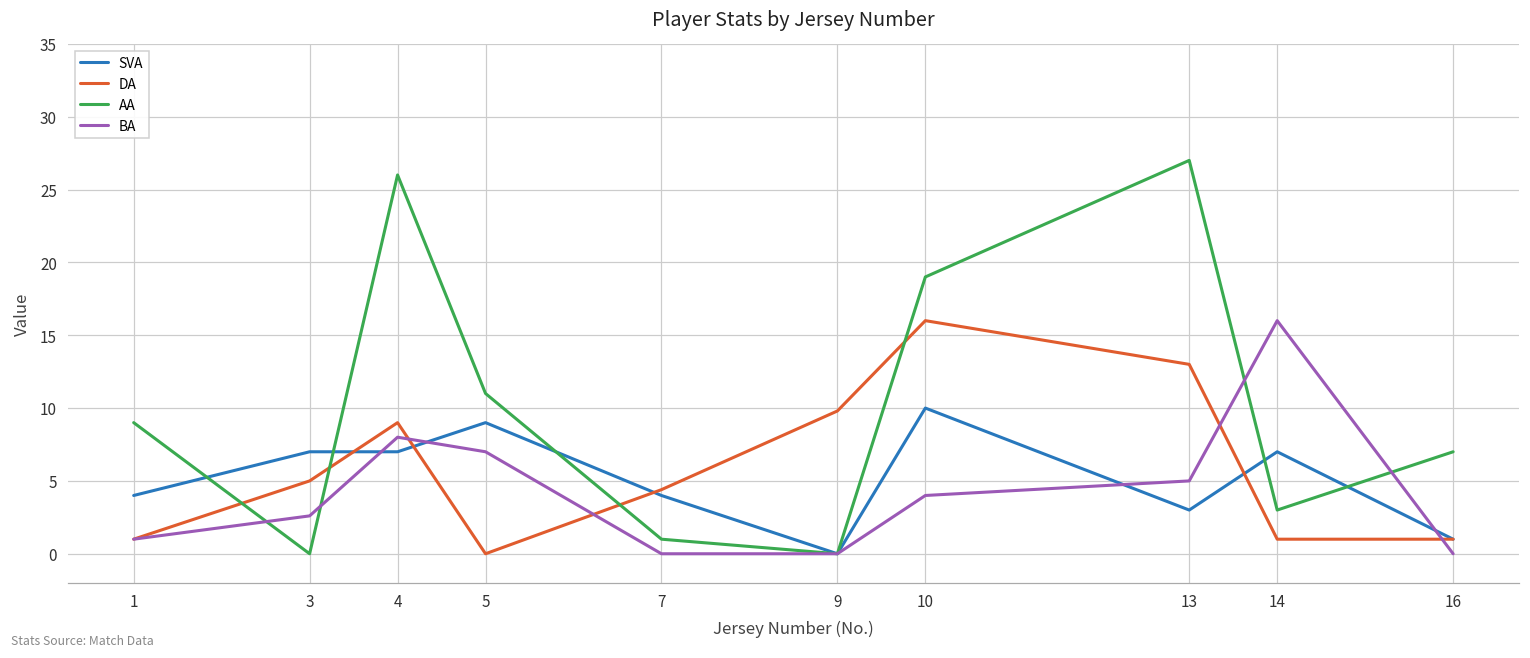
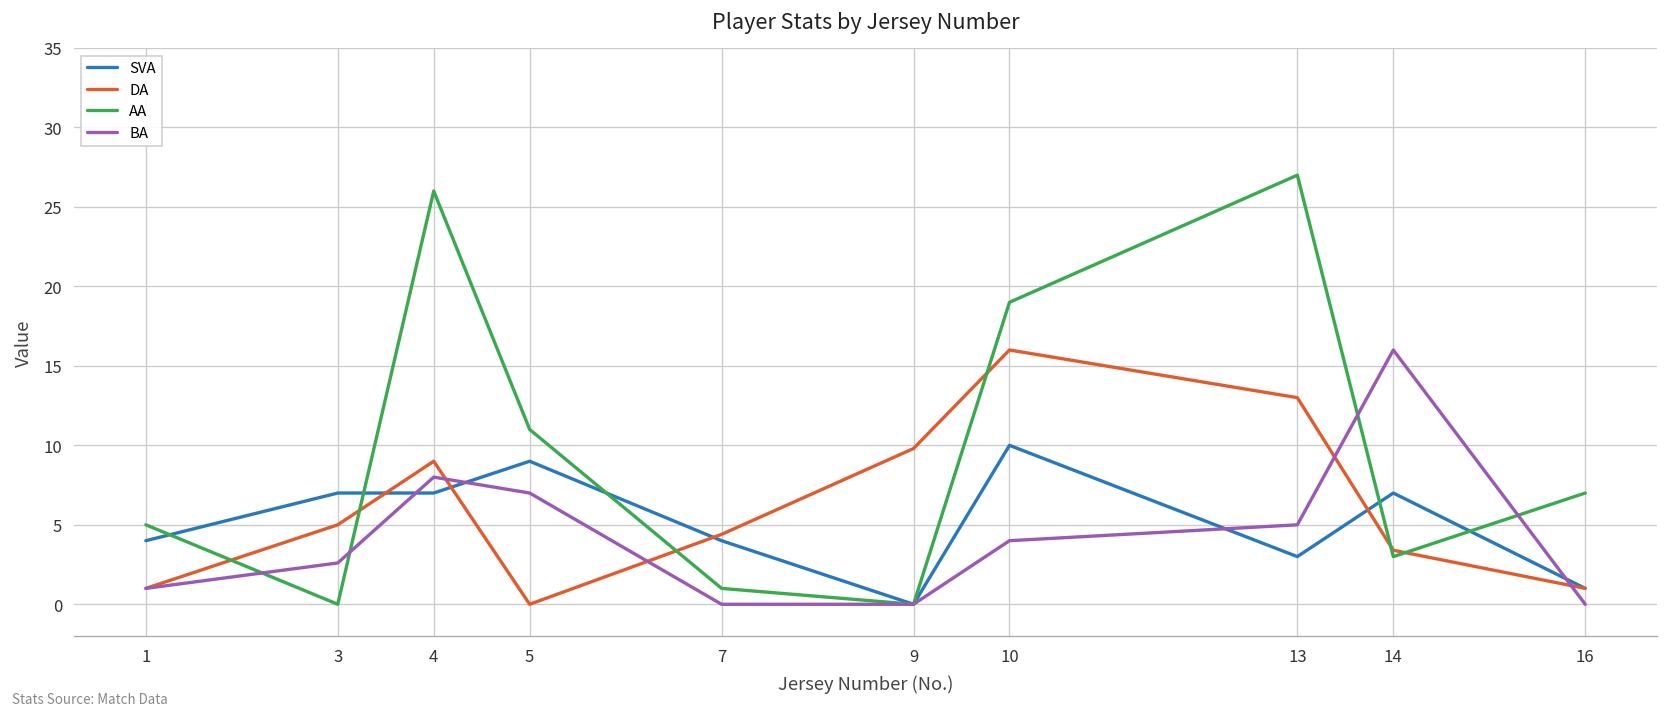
AA, 1: 9 -> 5
DA, 14: 1.0 -> 3.4
